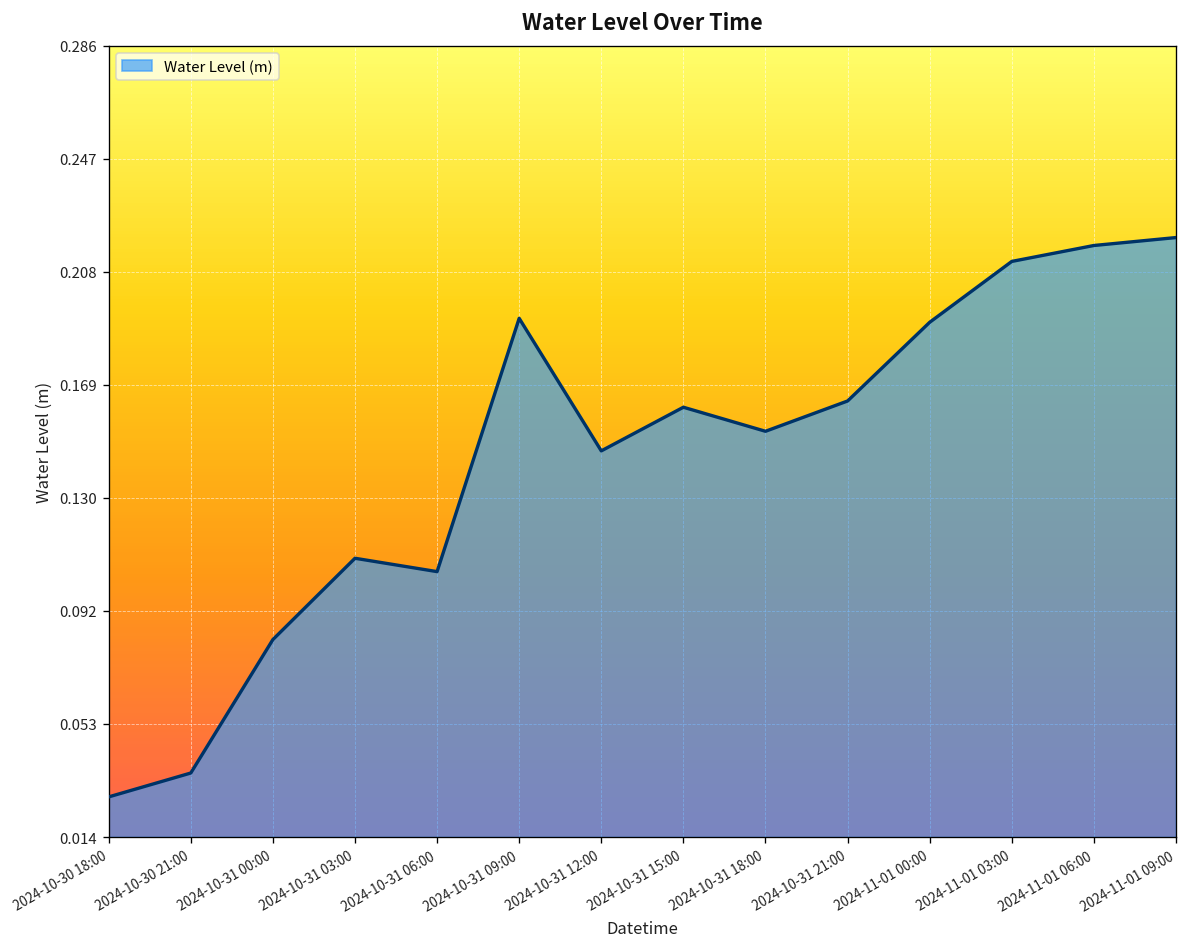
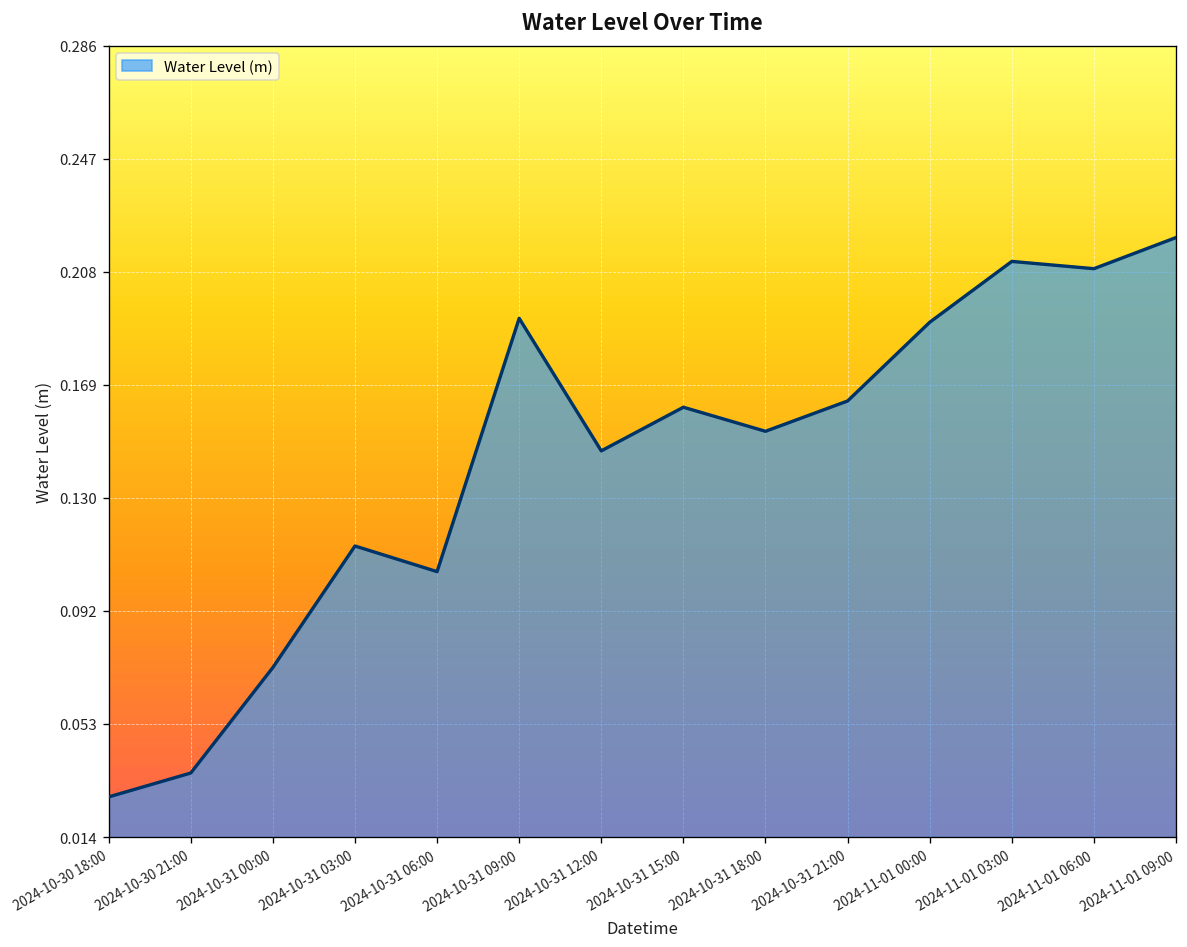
2024-10-31 00:00: 0.082 -> 0.072
2024-10-31 03:00: 0.110 -> 0.114
2024-11-01 06:00: 0.217 -> 0.209
